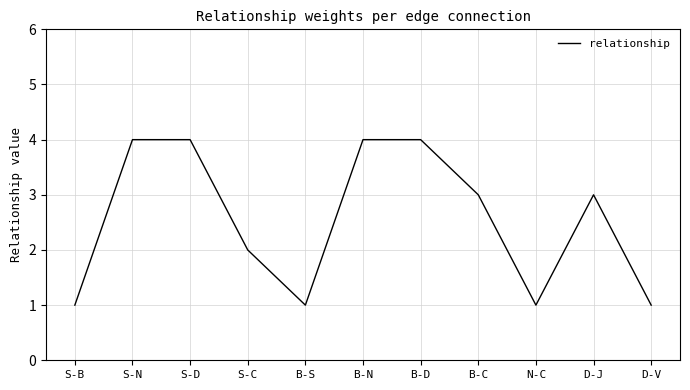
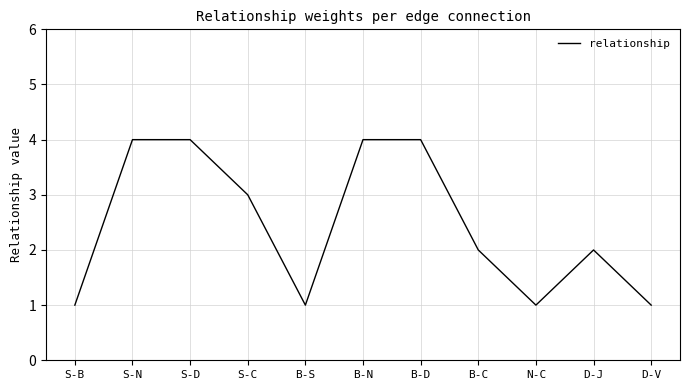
S-C: 2 -> 3
B-C: 3 -> 2
D-J: 3 -> 2
